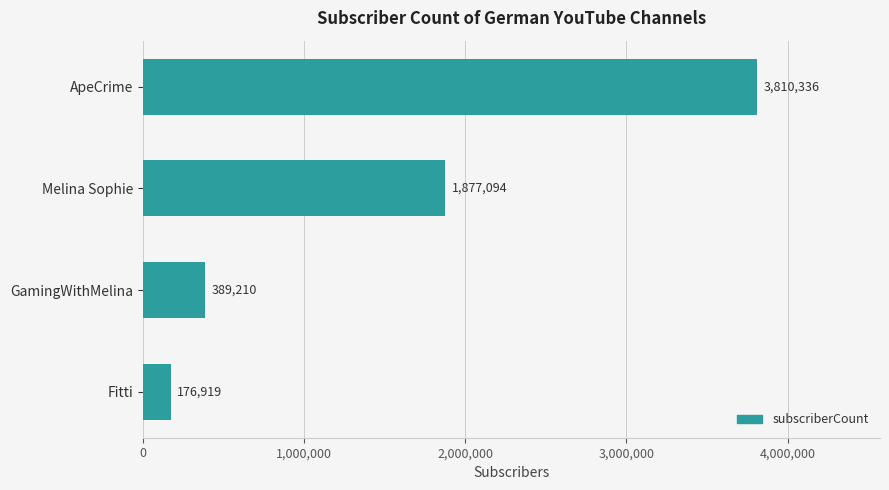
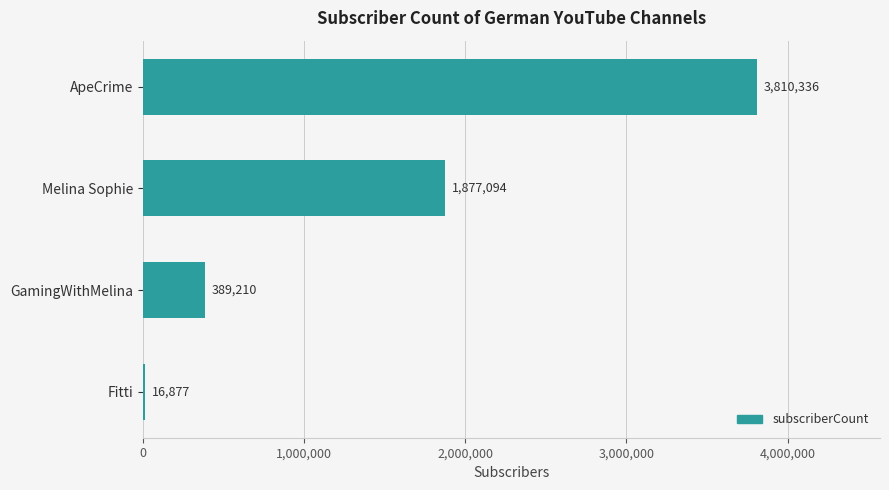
Fitti: 176,919 -> 16,877
